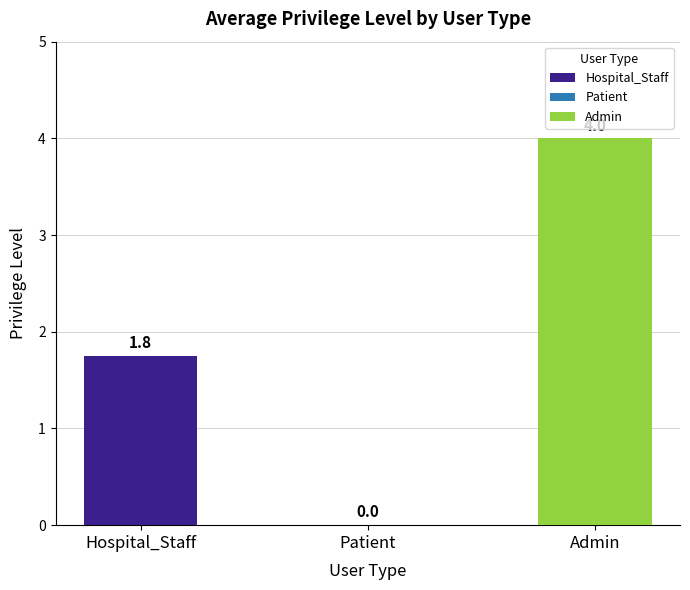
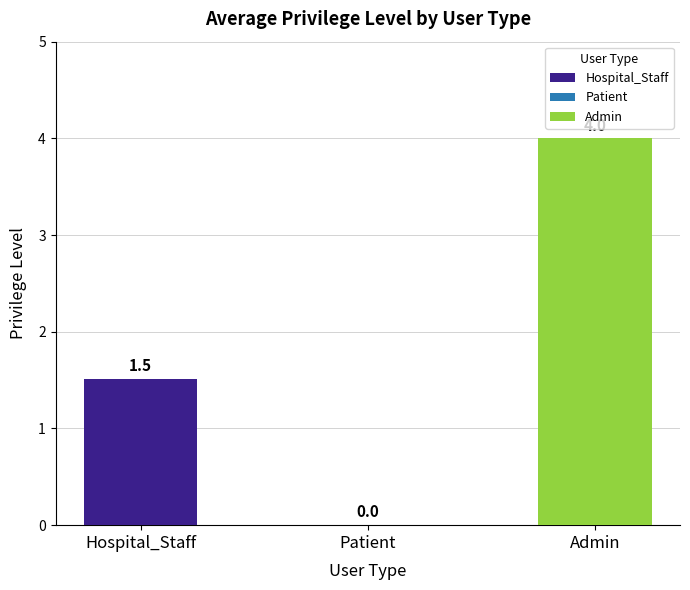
Hospital_Staff: 1.8 -> 1.5
